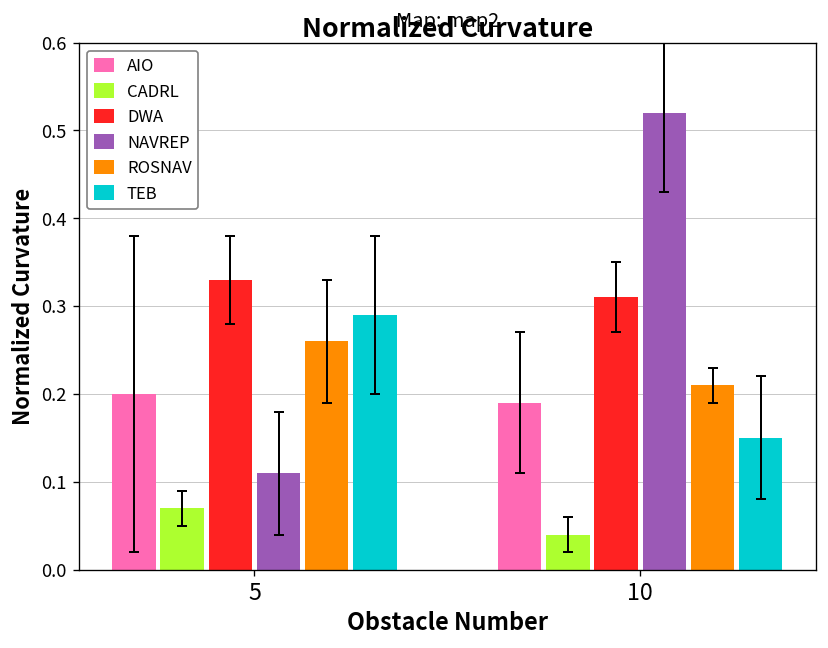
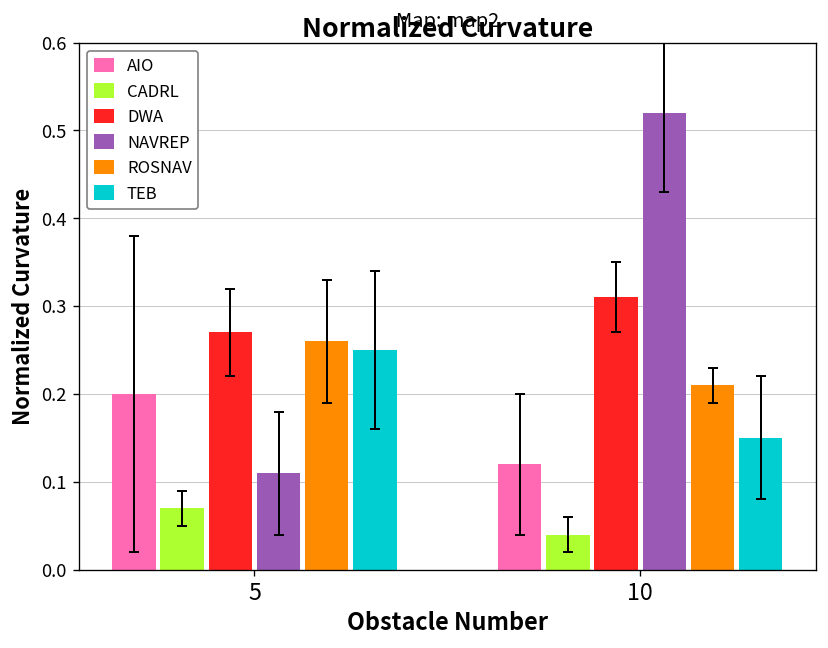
DWA, 5: 0.33 -> 0.27
TEB, 5: 0.29 -> 0.25
AIO, 10: 0.19 -> 0.12
